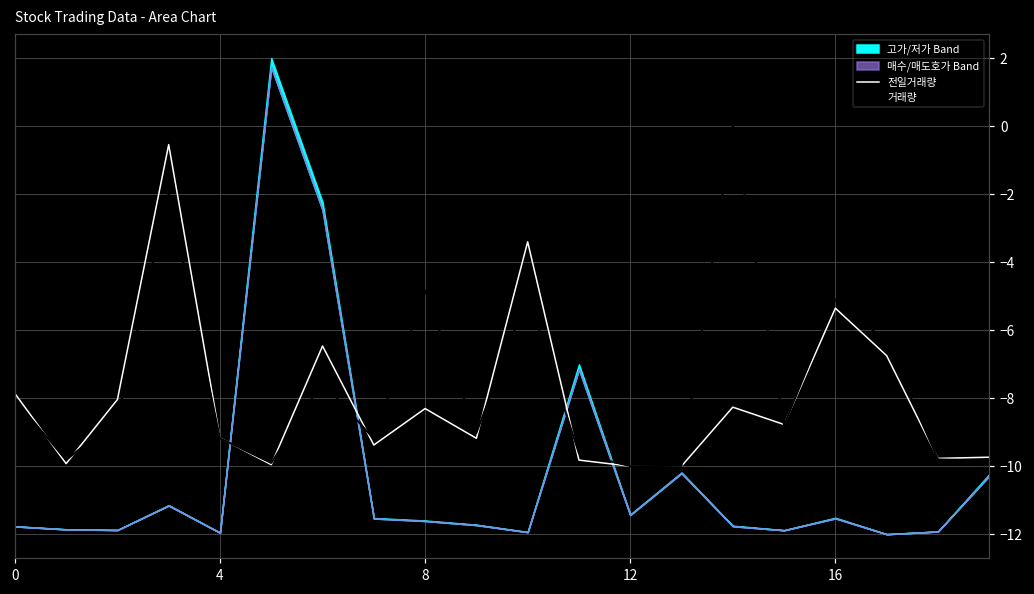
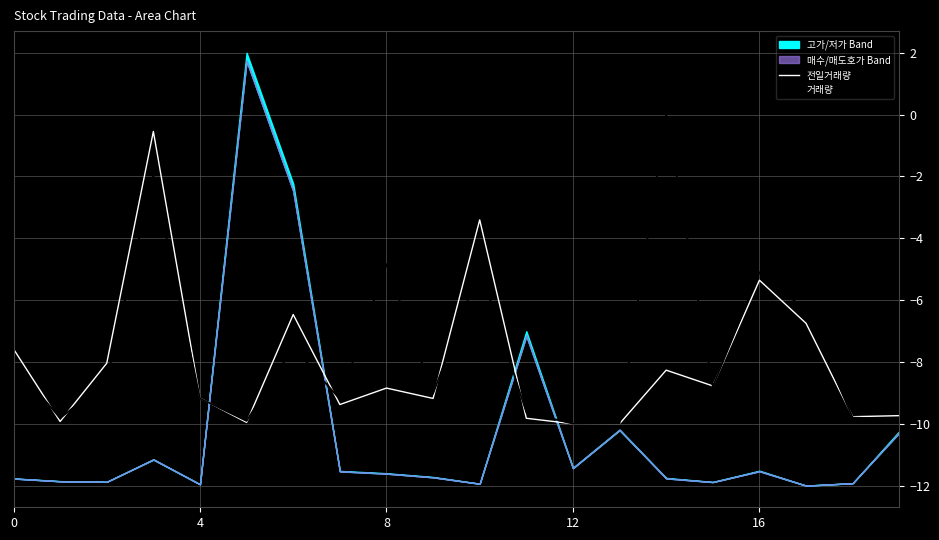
전일거래량, 0: -7.9 -> -7.6
전일거래량, 8: -8.3 -> -8.8
